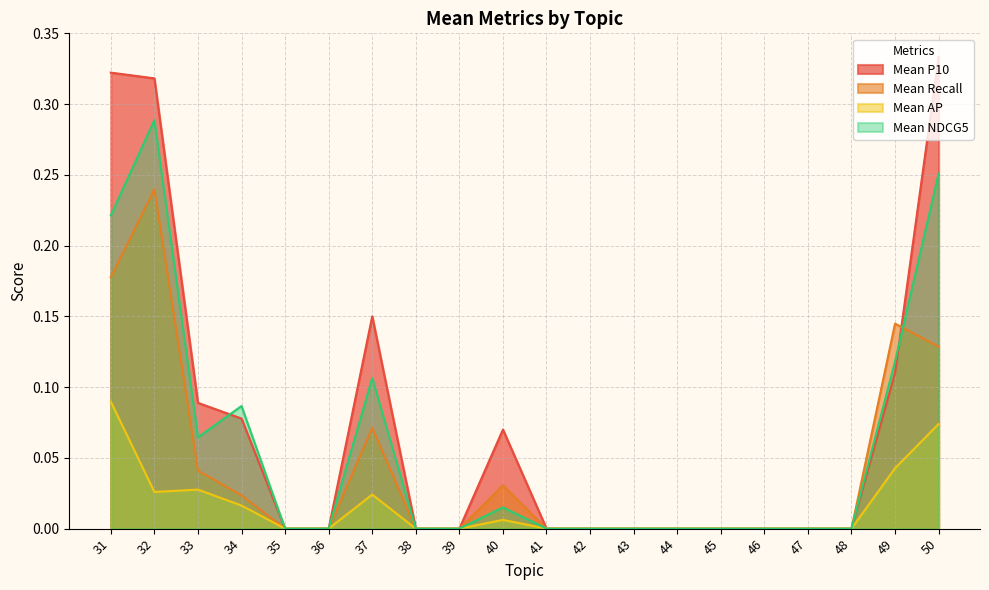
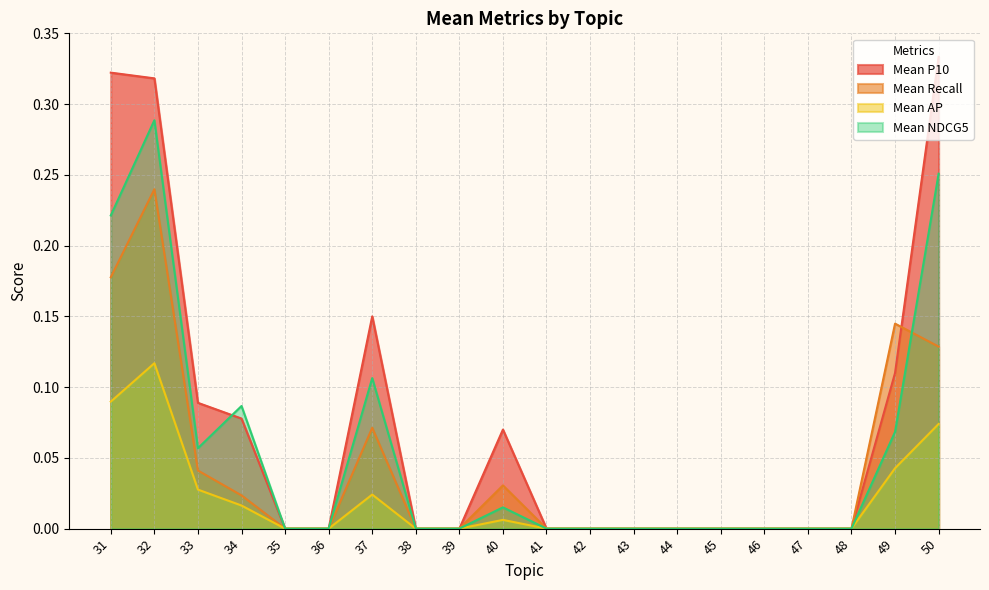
Mean AP, 32: 0.026 -> 0.117
Mean NDCG5, 33: 0.065 -> 0.057
Mean NDCG5, 49: 0.118 -> 0.068
